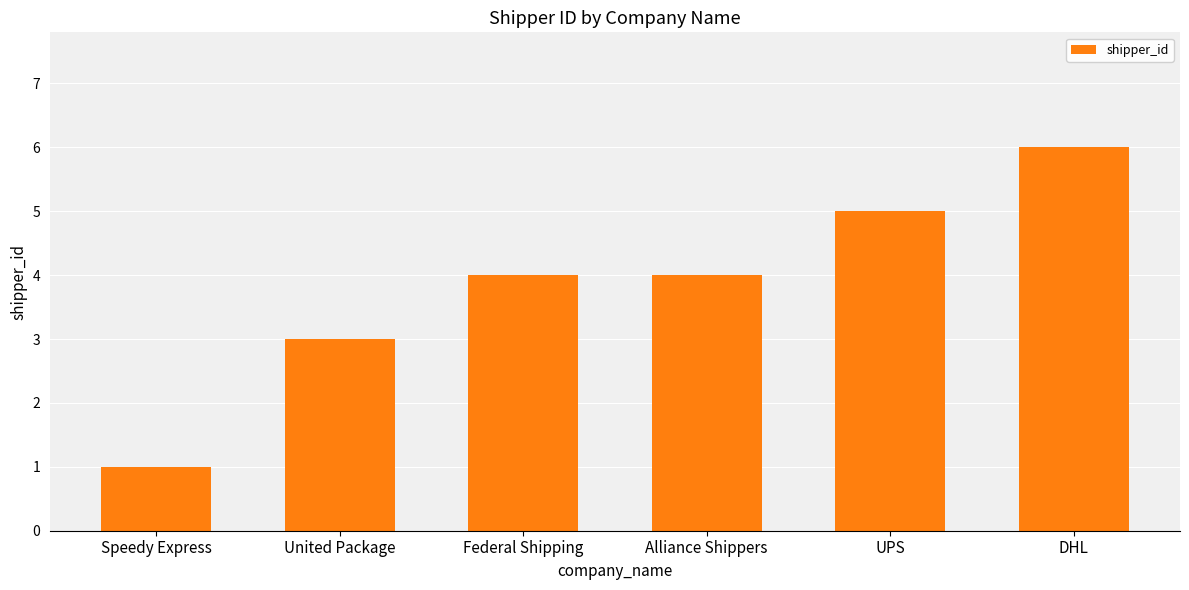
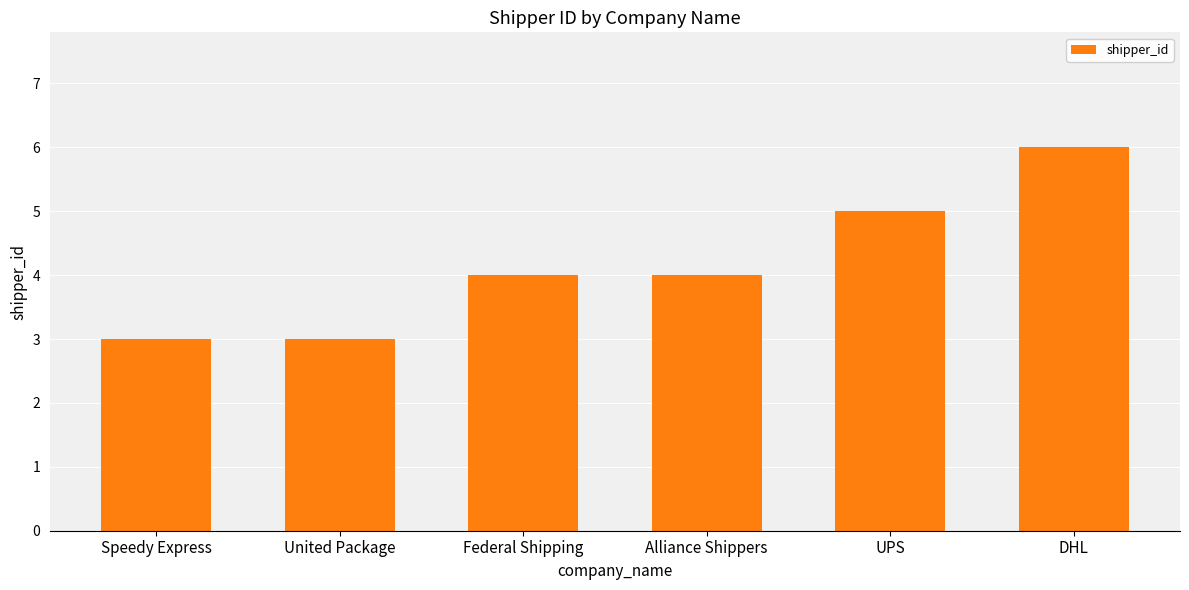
Speedy Express: 1 -> 3
